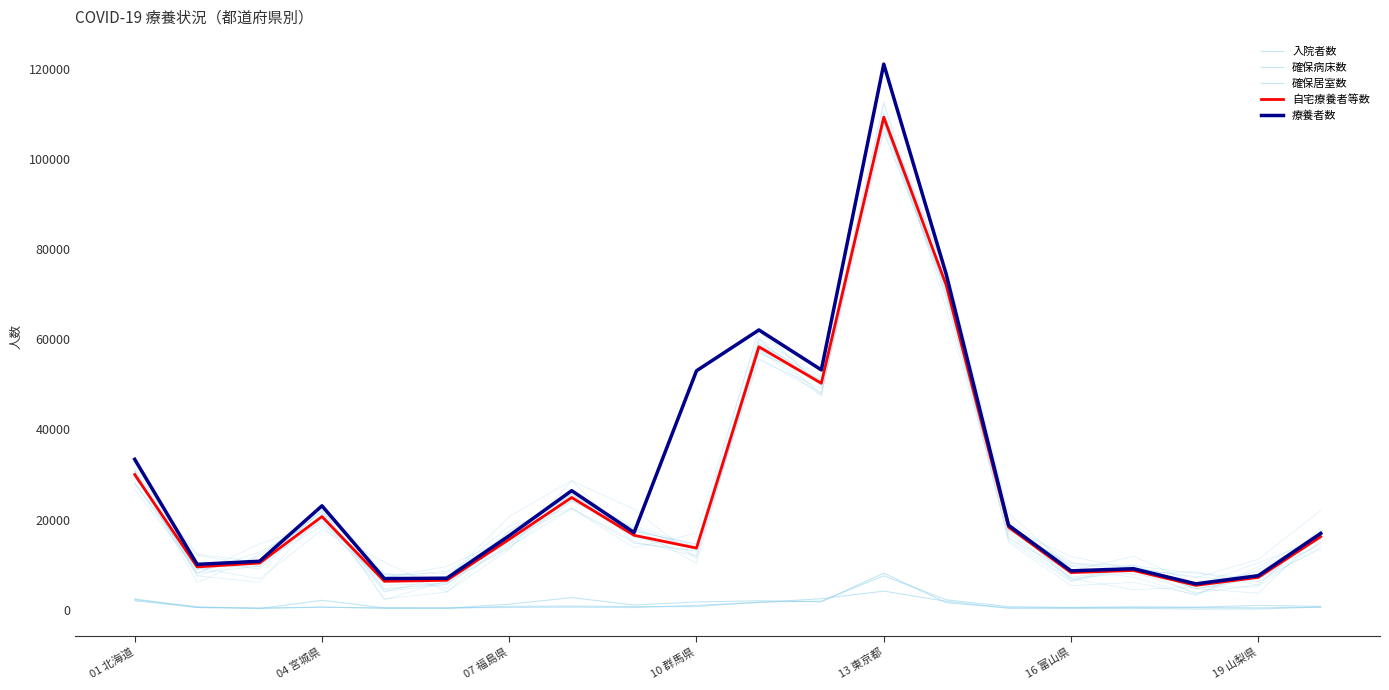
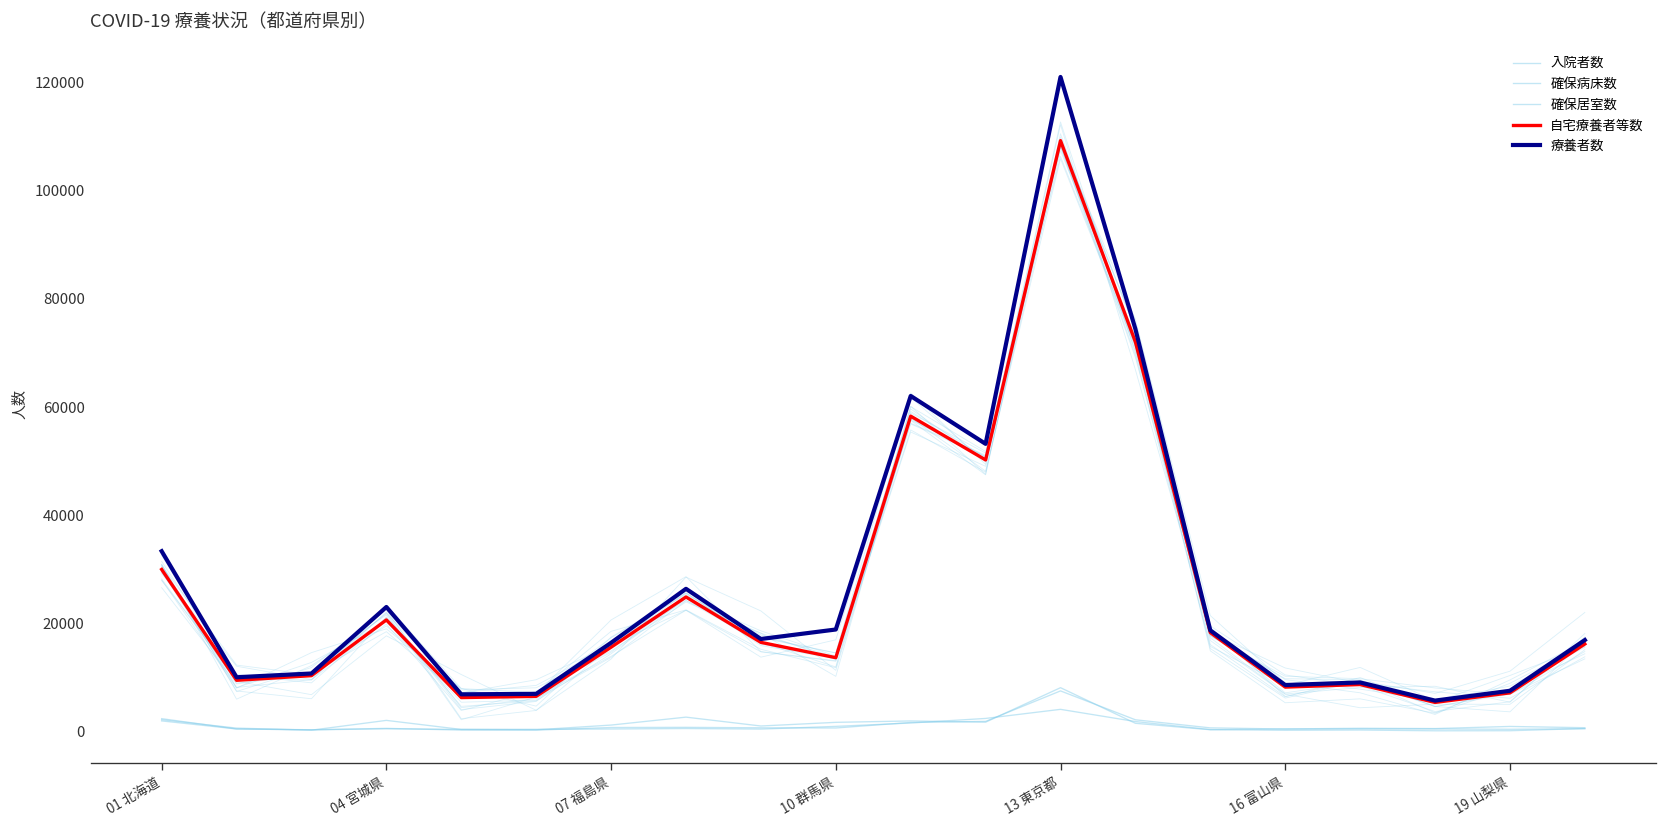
療養者数, 10 群馬県: 53000 -> 19000
